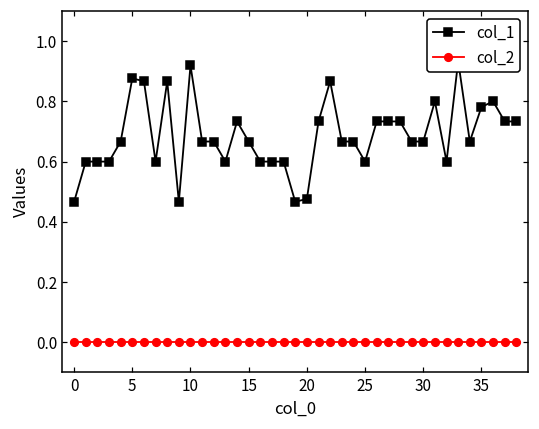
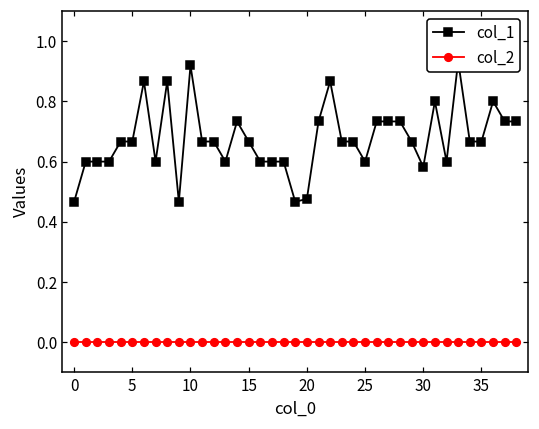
col_1, 5: 0.88 -> 0.67
col_1, 30: 0.67 -> 0.58
col_1, 35: 0.78 -> 0.67
